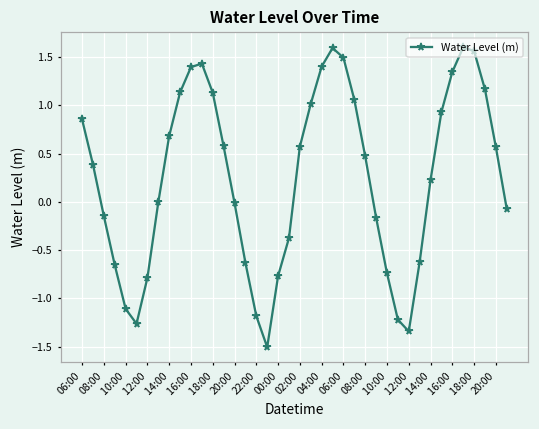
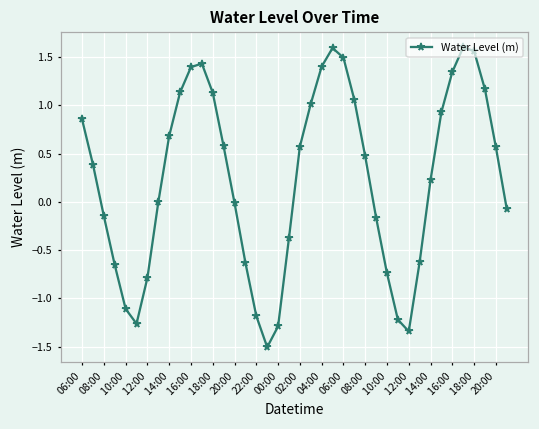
00:00: -0.8 -> -1.3
